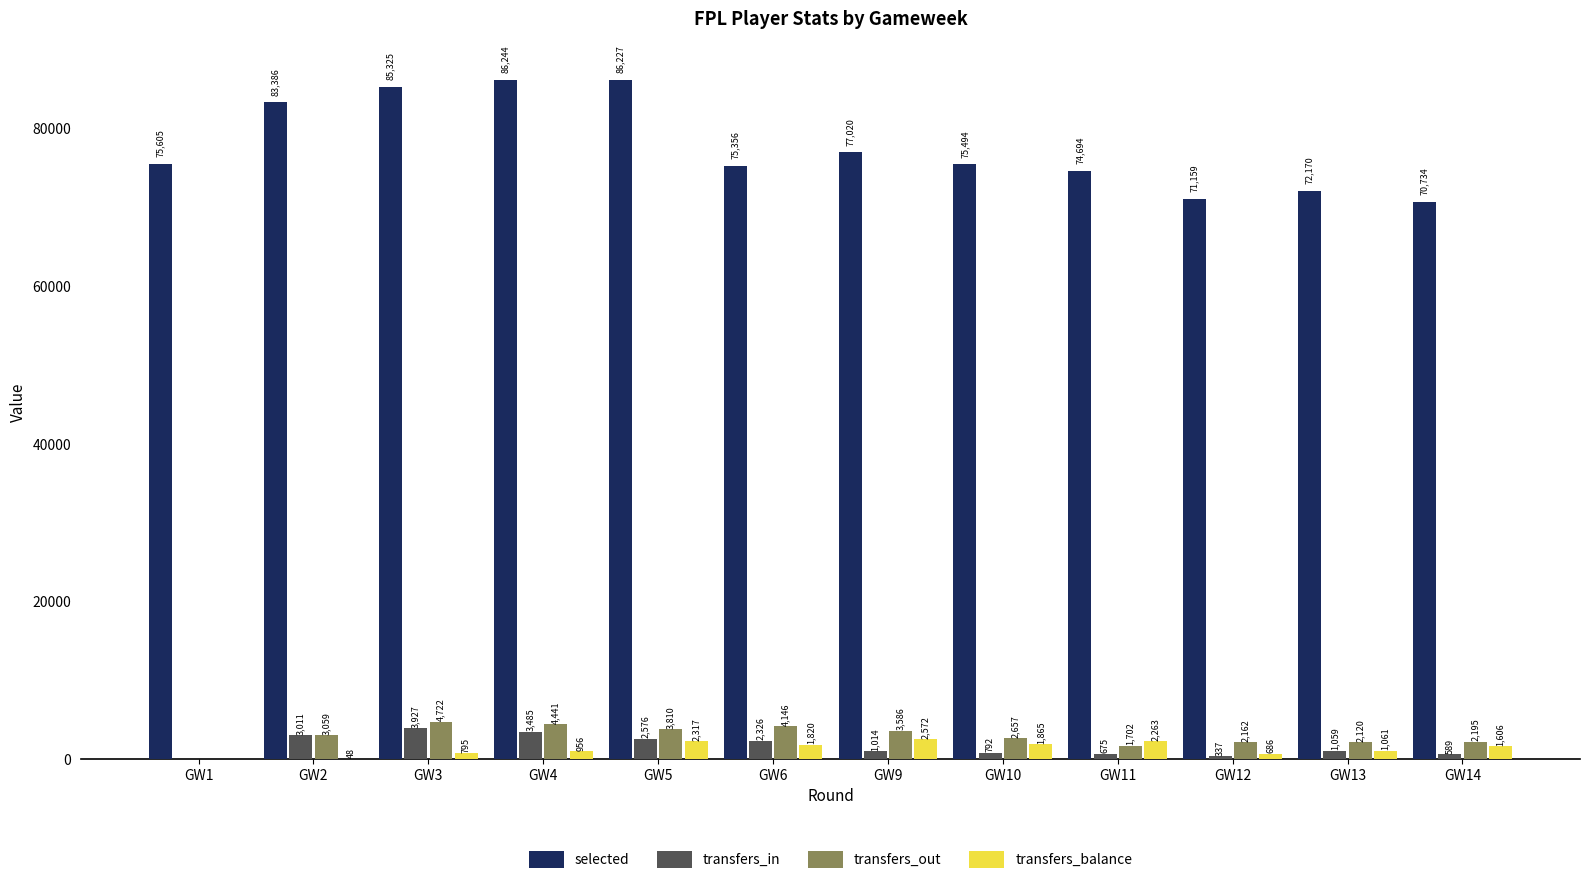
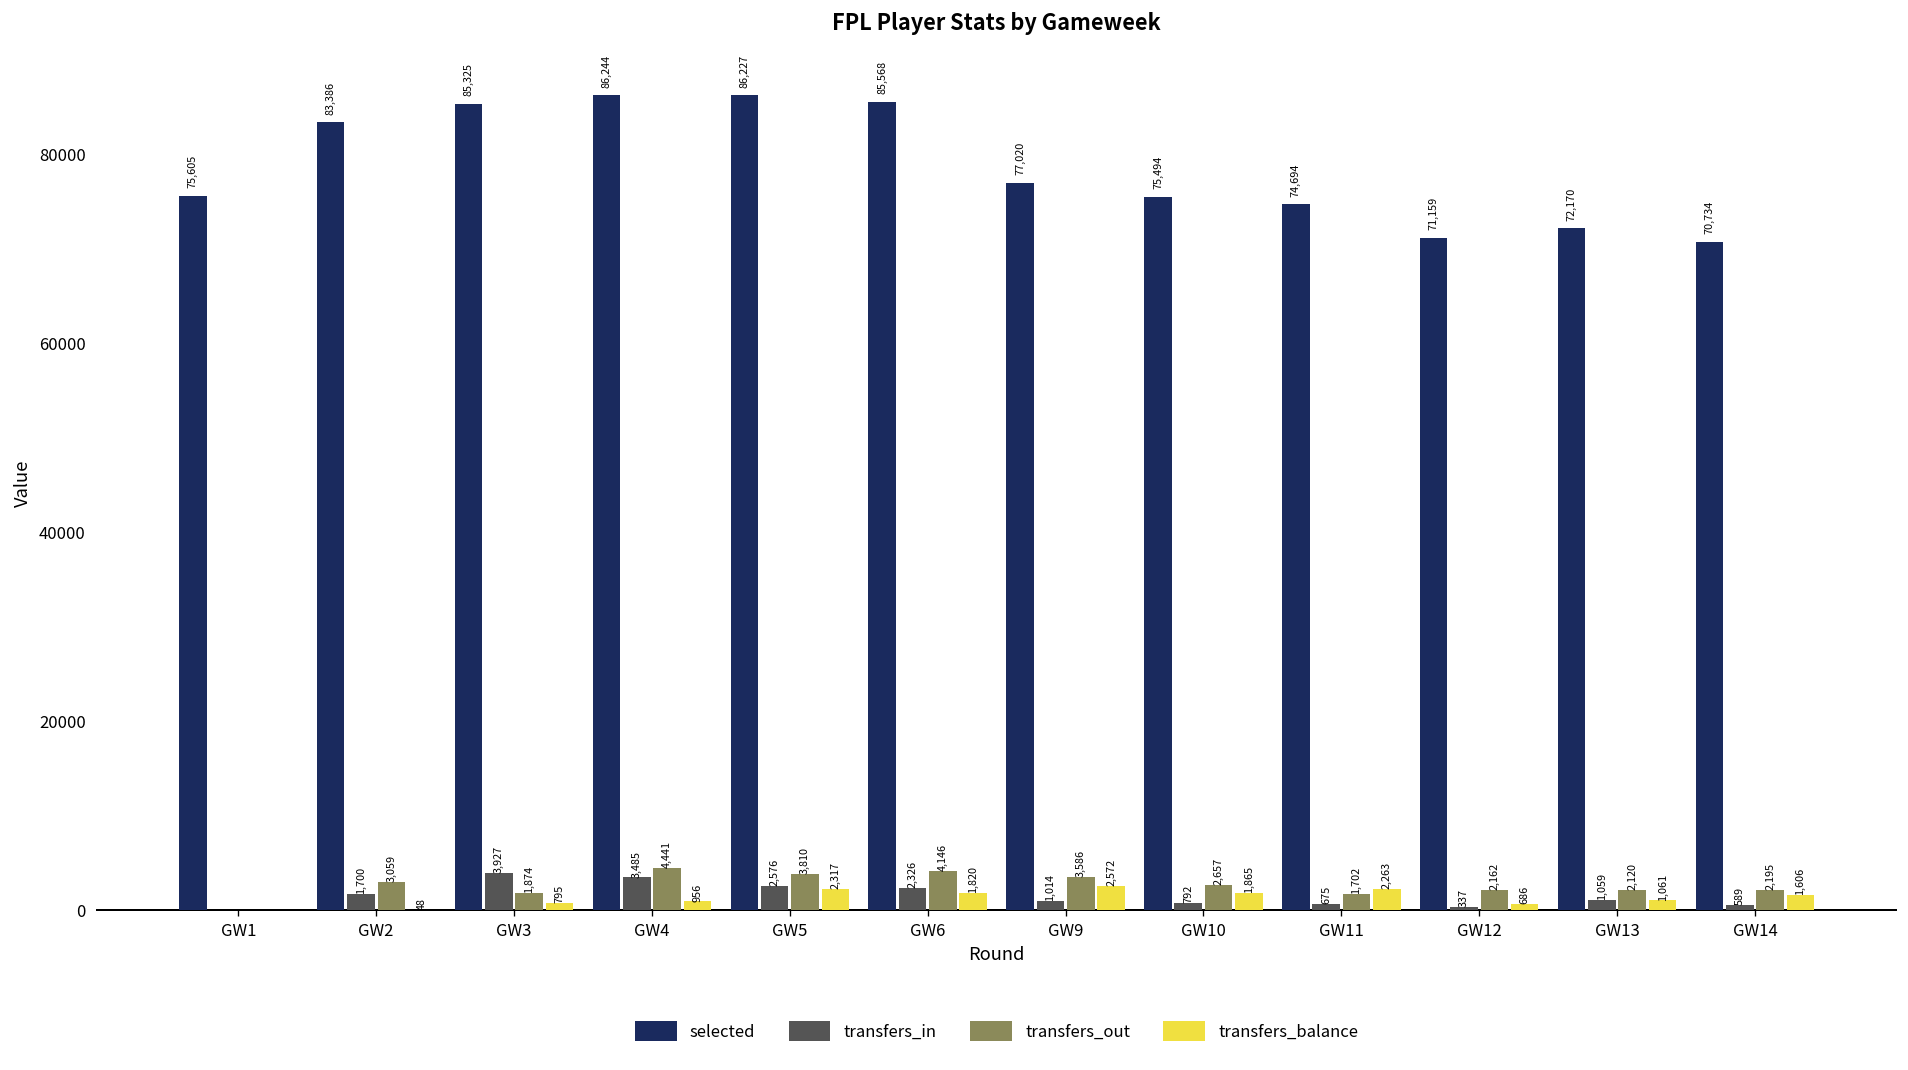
transfers_in, GW2: 3,011 -> 1,700
transfers_out, GW3: 4,722 -> 1,874
selected, GW6: 75,356 -> 85,568
